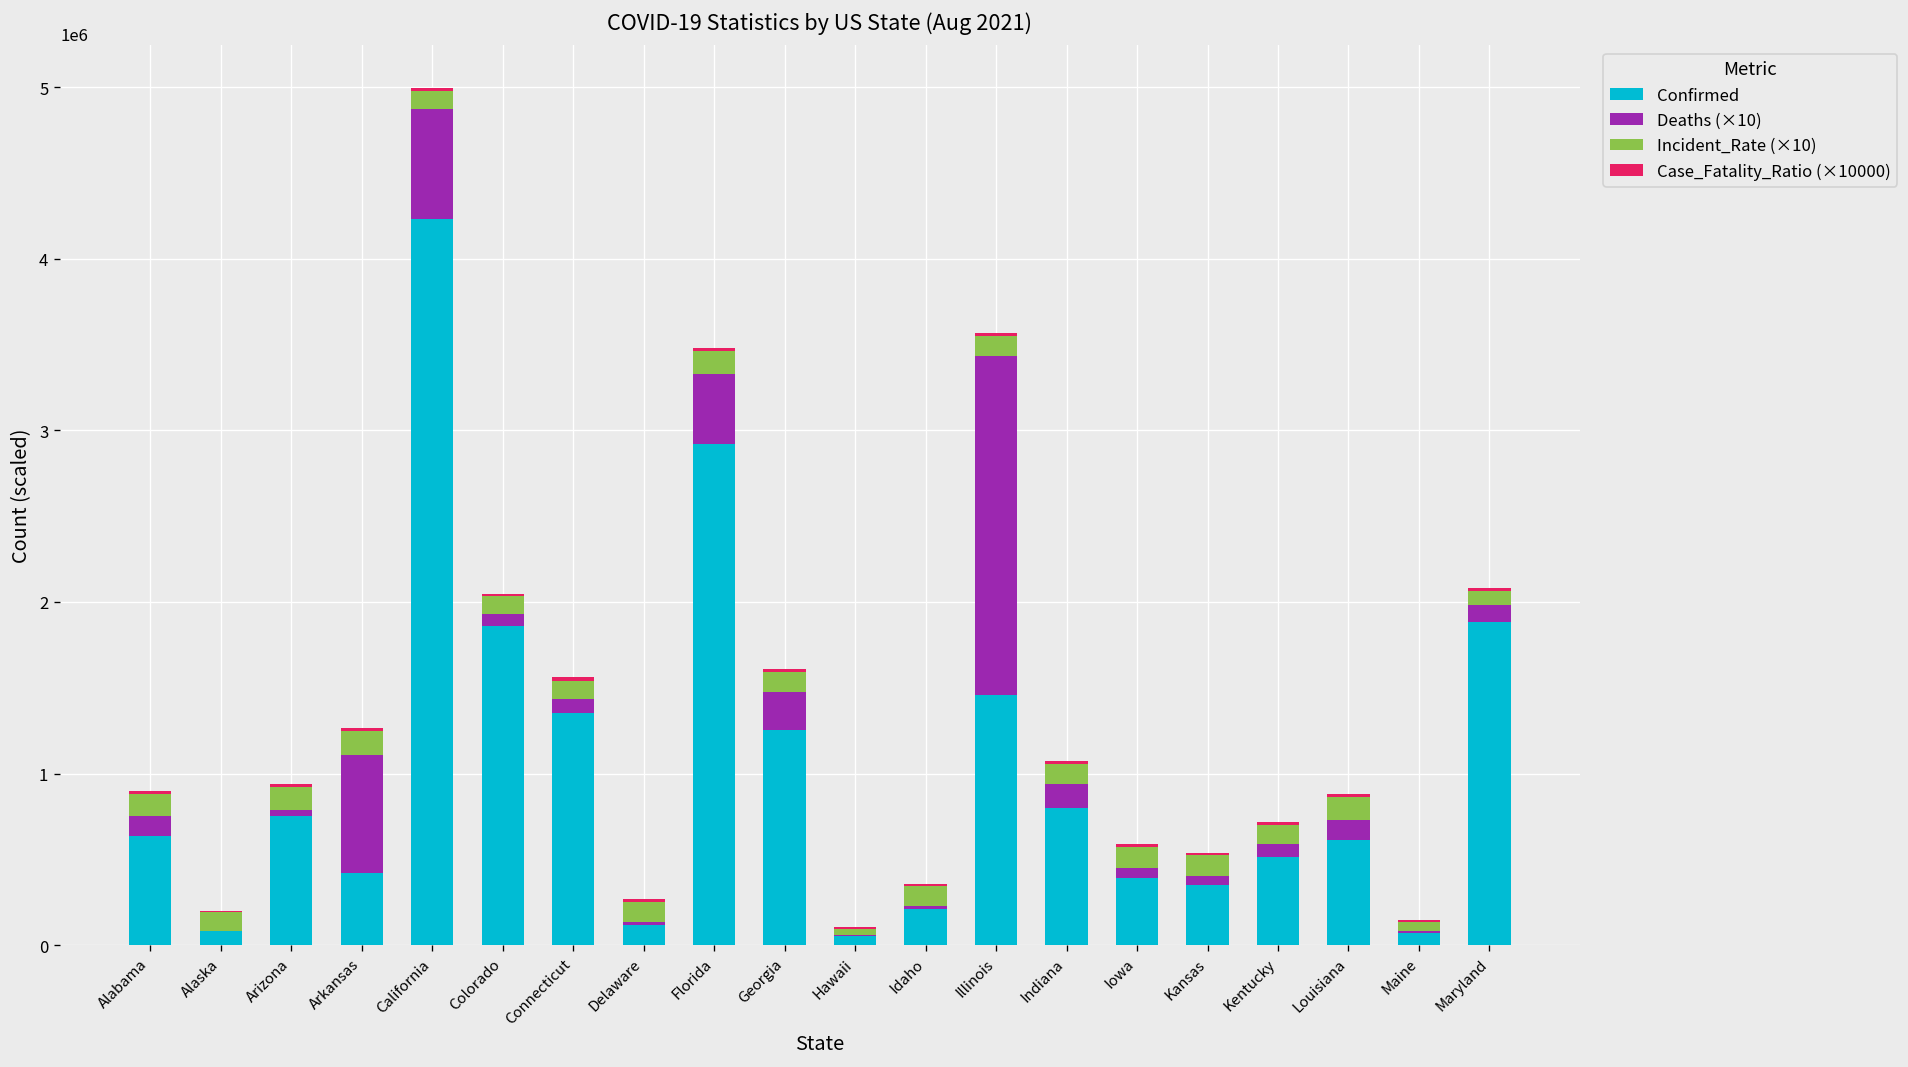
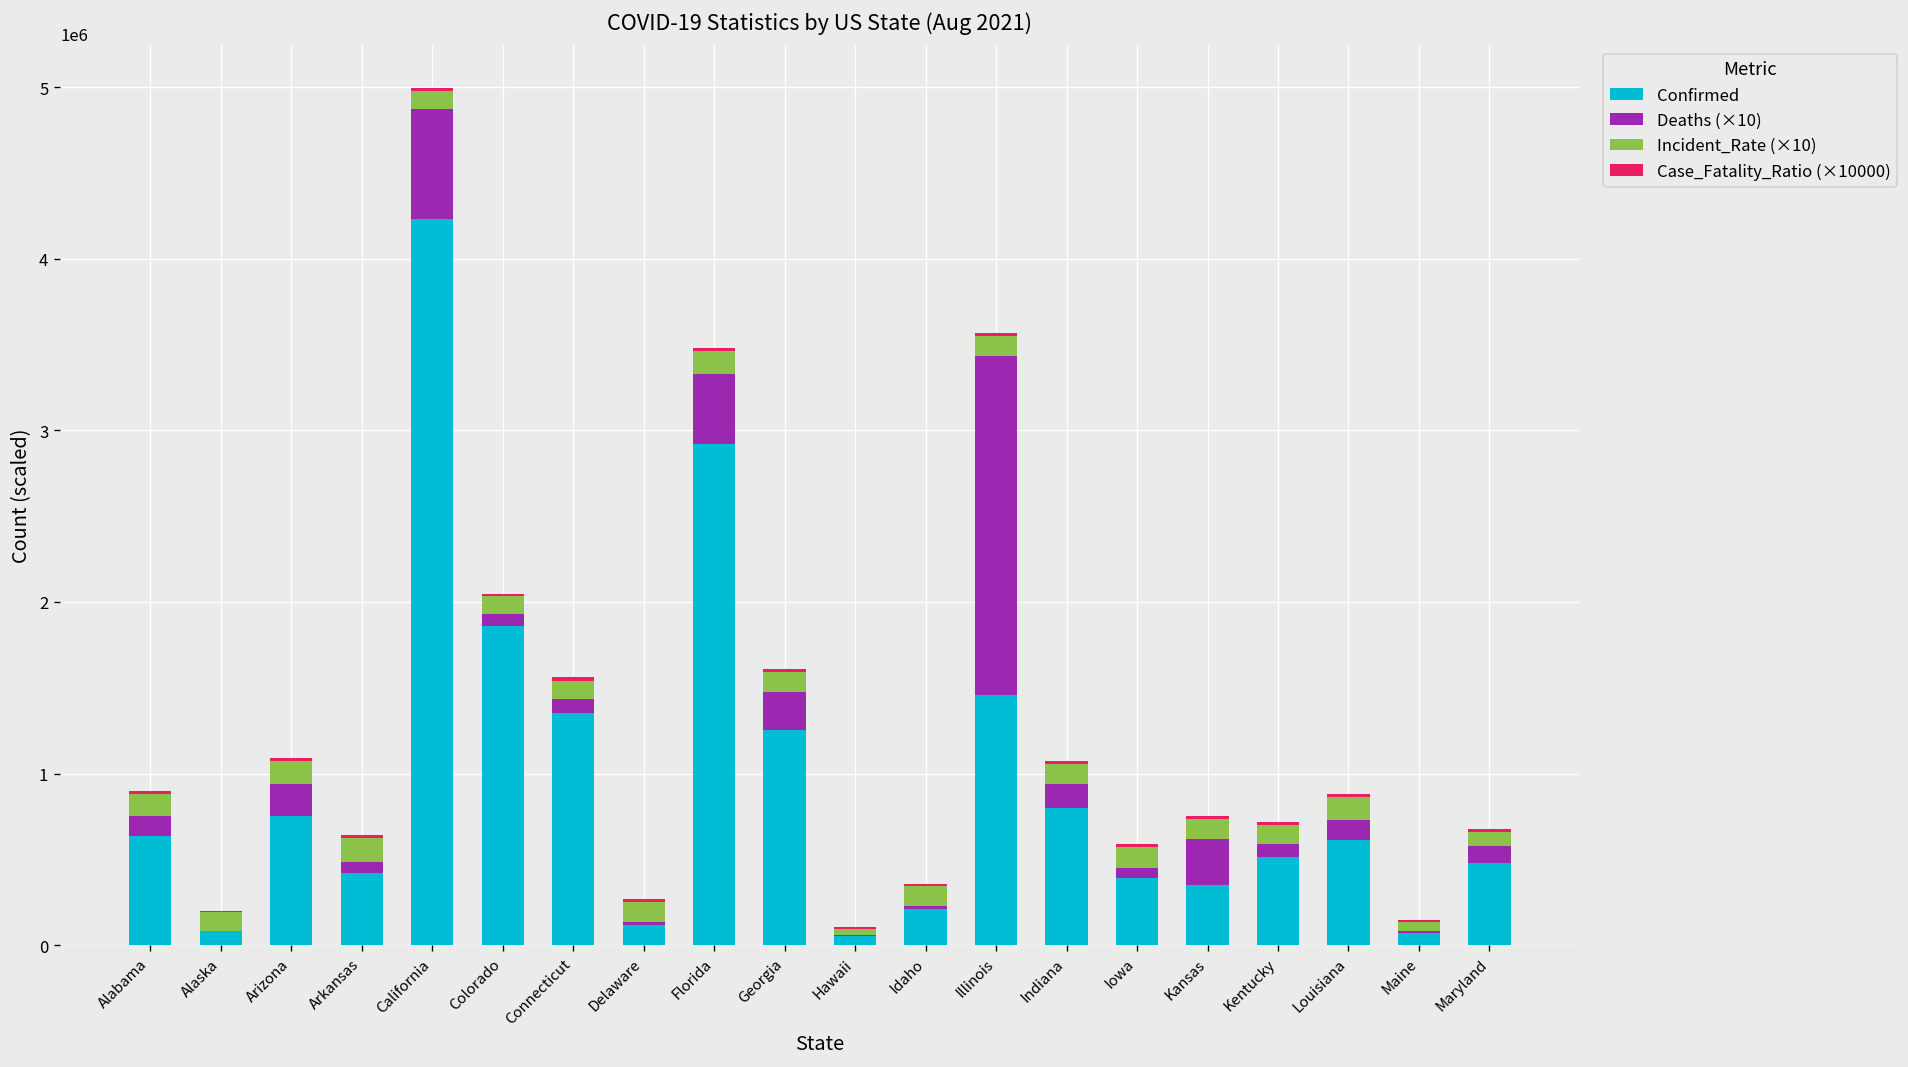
Deaths (×10), Arizona: 30000 -> 180000
Deaths (×10), Arkansas: 690000 -> 60000
Deaths (×10), Kansas: 50000 -> 270000
Confirmed, Maryland: 1880000 -> 480000
